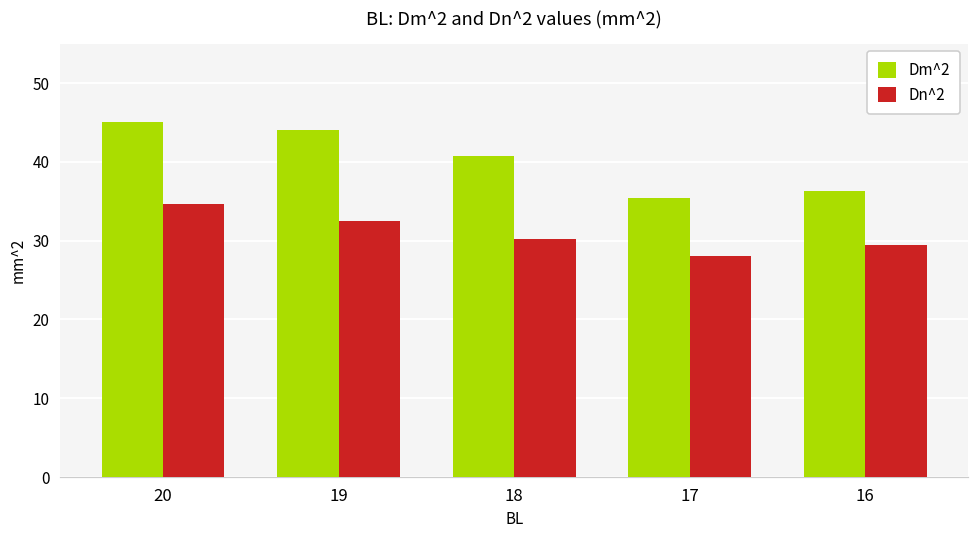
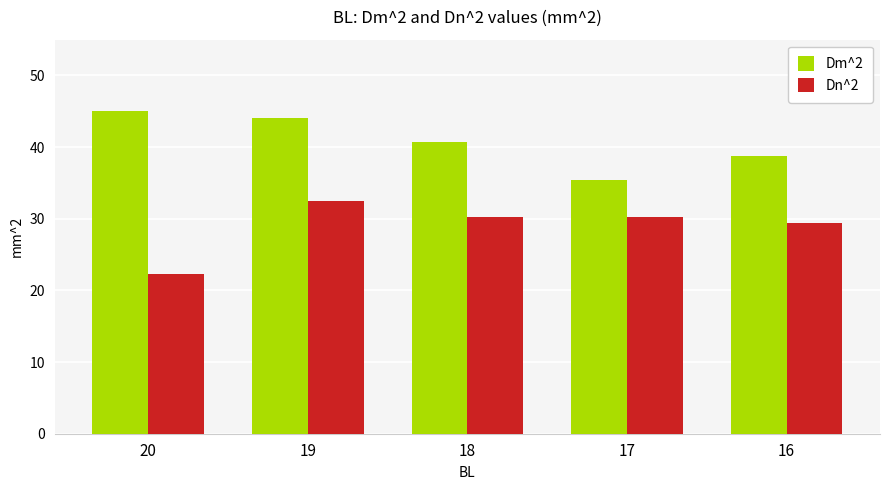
Dn^2, 20: 35 -> 22
Dn^2, 17: 28 -> 30
Dm^2, 16: 36 -> 39
